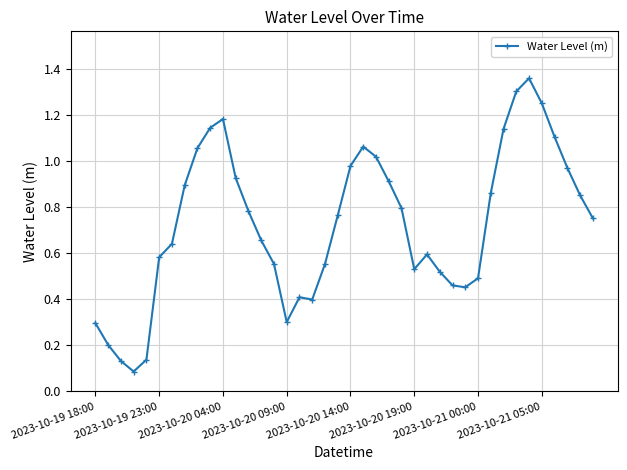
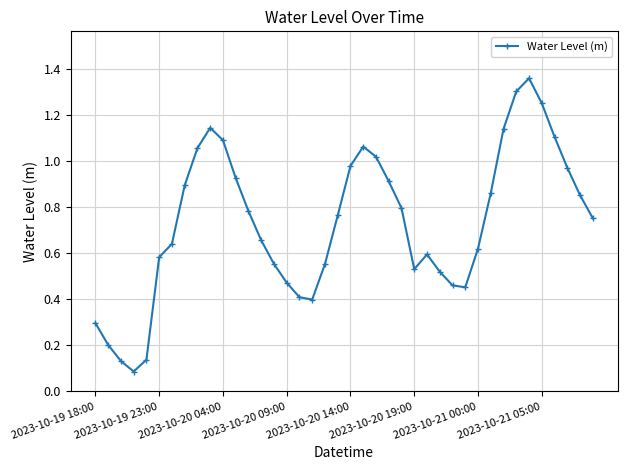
2023-10-20 04:00: 1.18 -> 1.09
2023-10-20 09:00: 0.30 -> 0.47
2023-10-21 00:00: 0.49 -> 0.62
